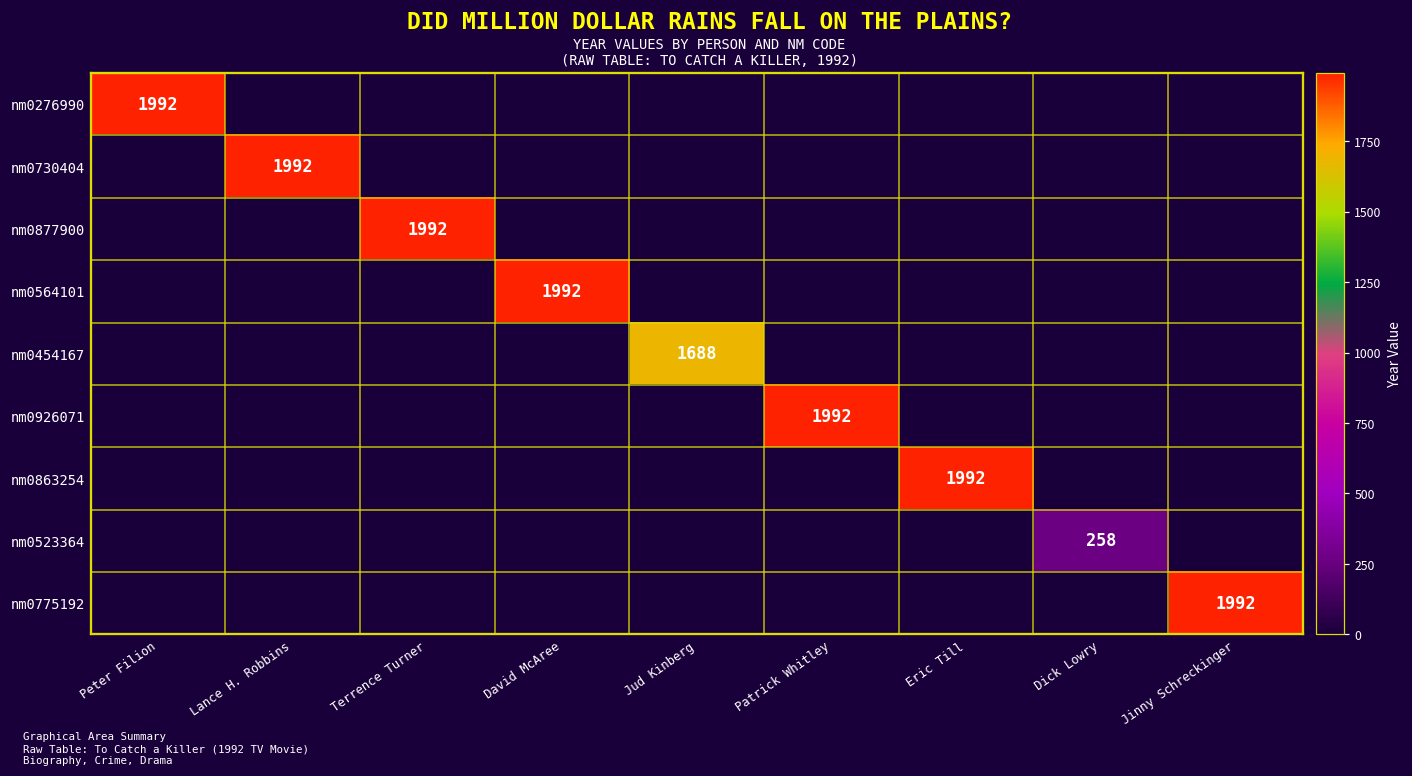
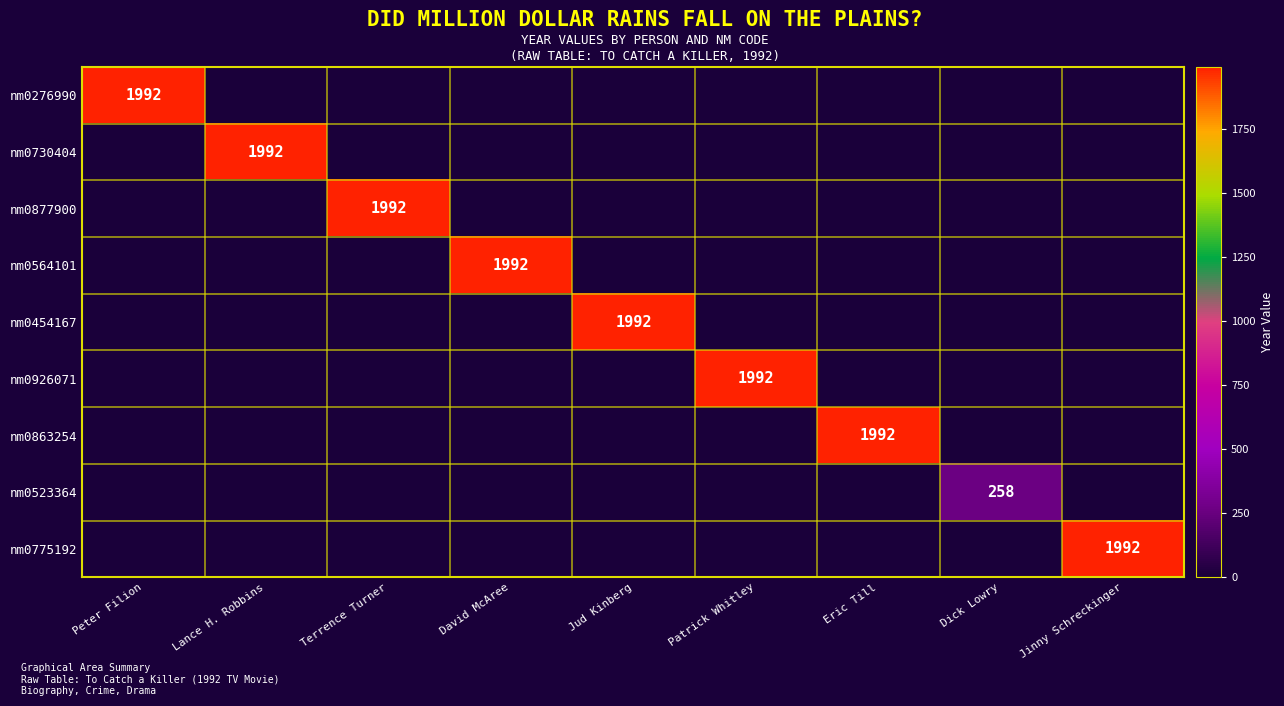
nm0454167, Jud Kinberg: 1688 -> 1992
